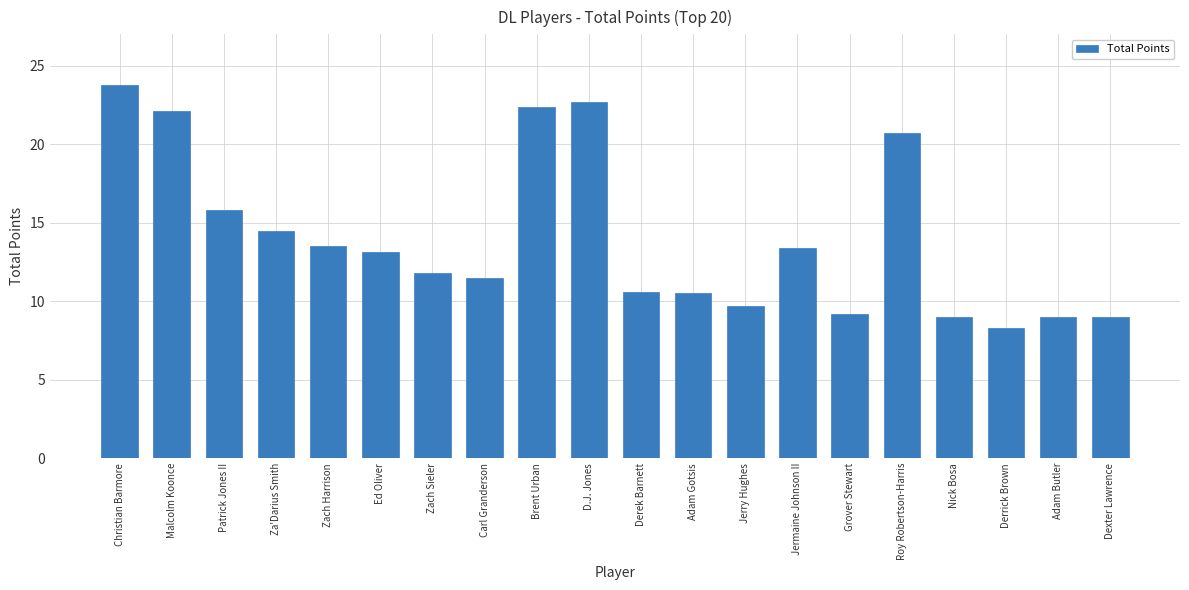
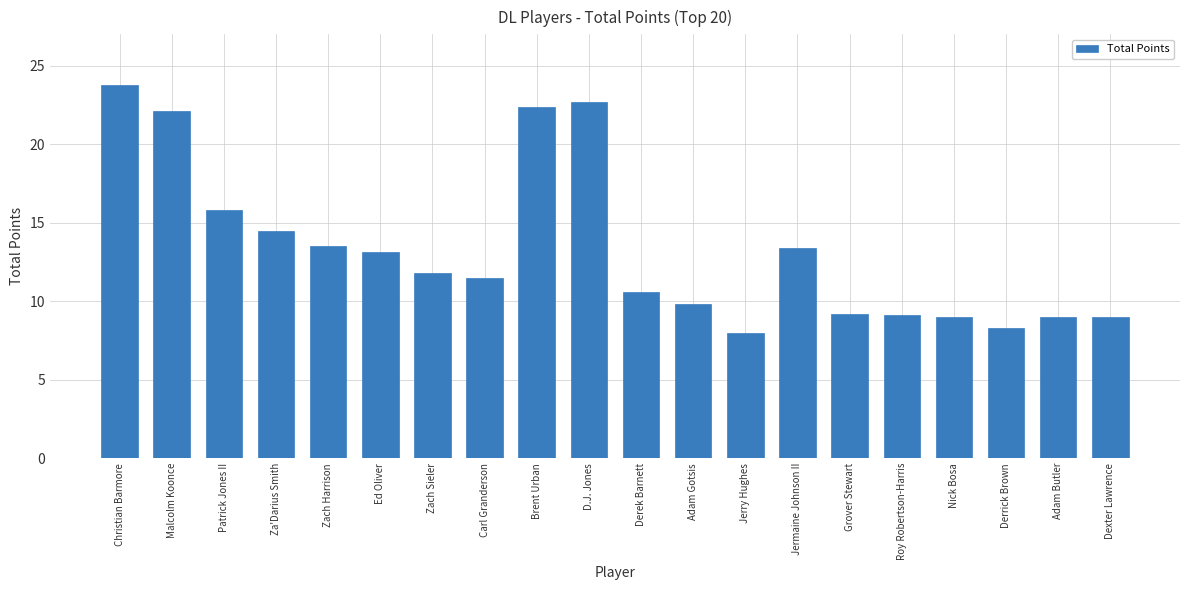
Adam Gotsis: 10.5 -> 9.8
Jerry Hughes: 9.7 -> 8.0
Roy Robertson-Harris: 20.7 -> 9.1
